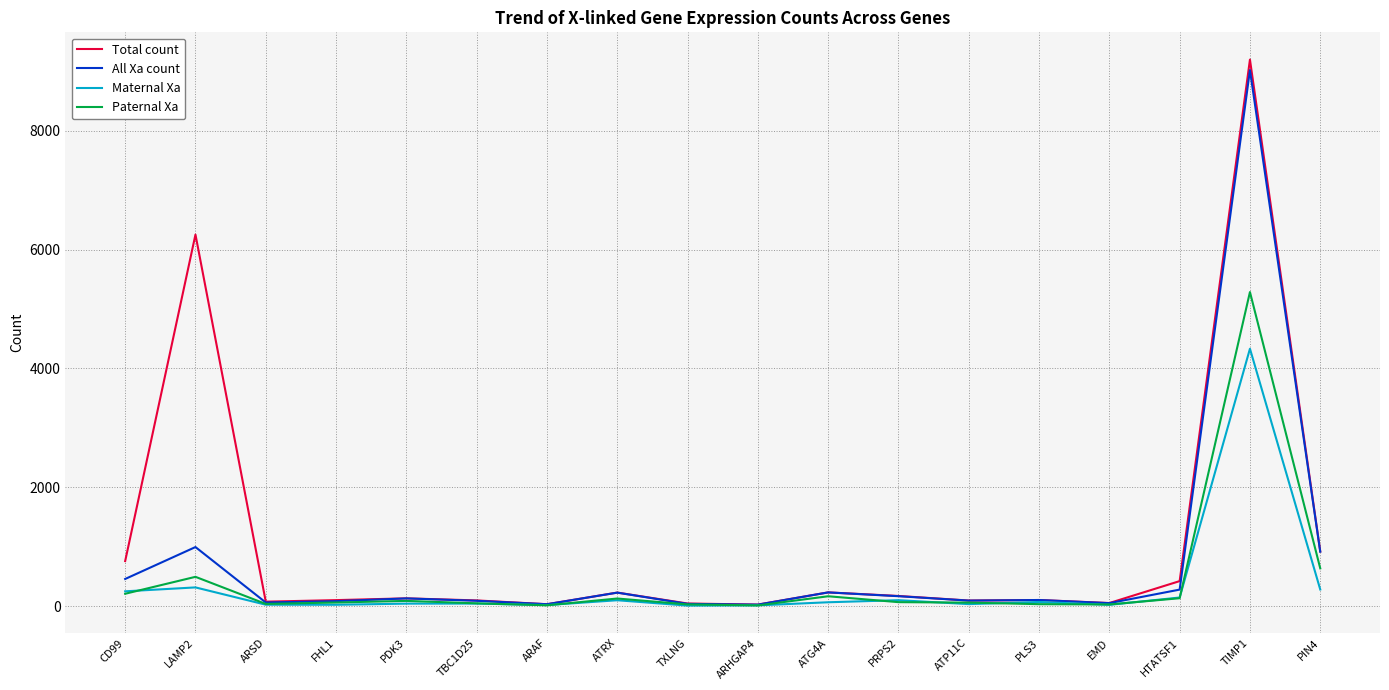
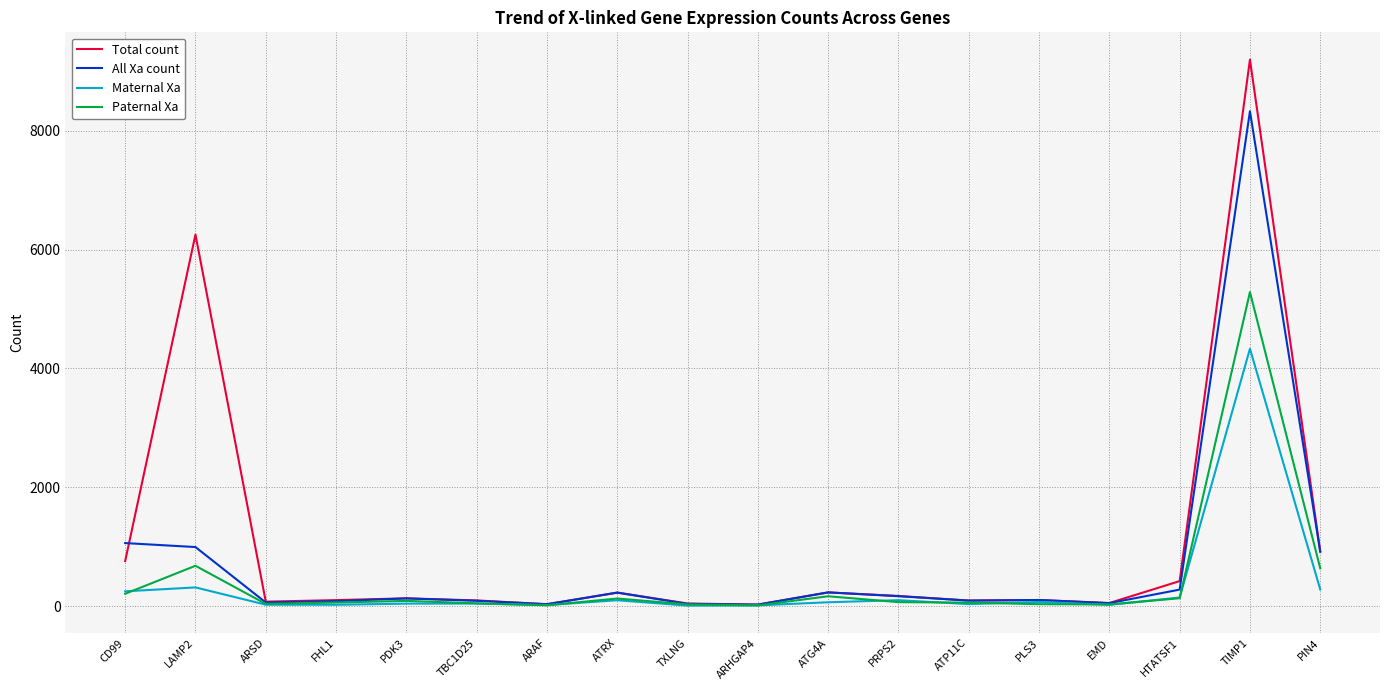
All Xa count, CD99: 500 -> 1100
Paternal Xa, LAMP2: 500 -> 700
All Xa count, TIMP1: 9000 -> 8300
